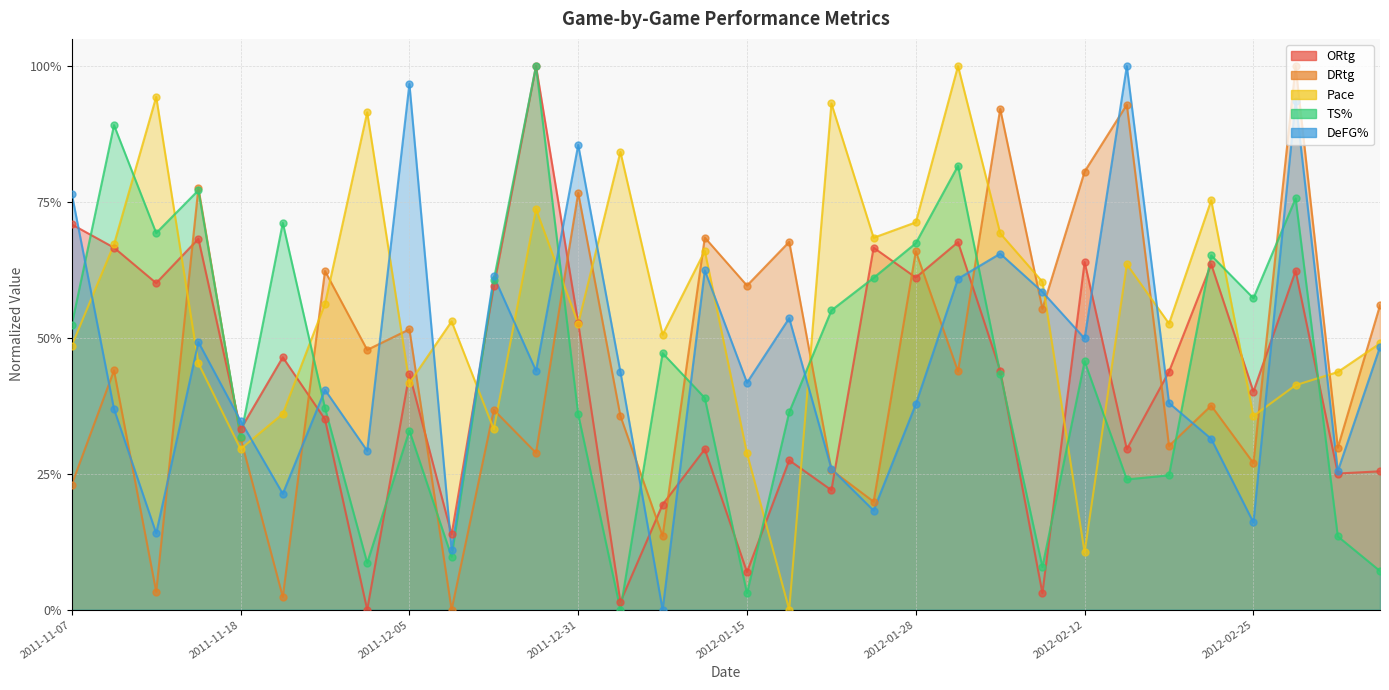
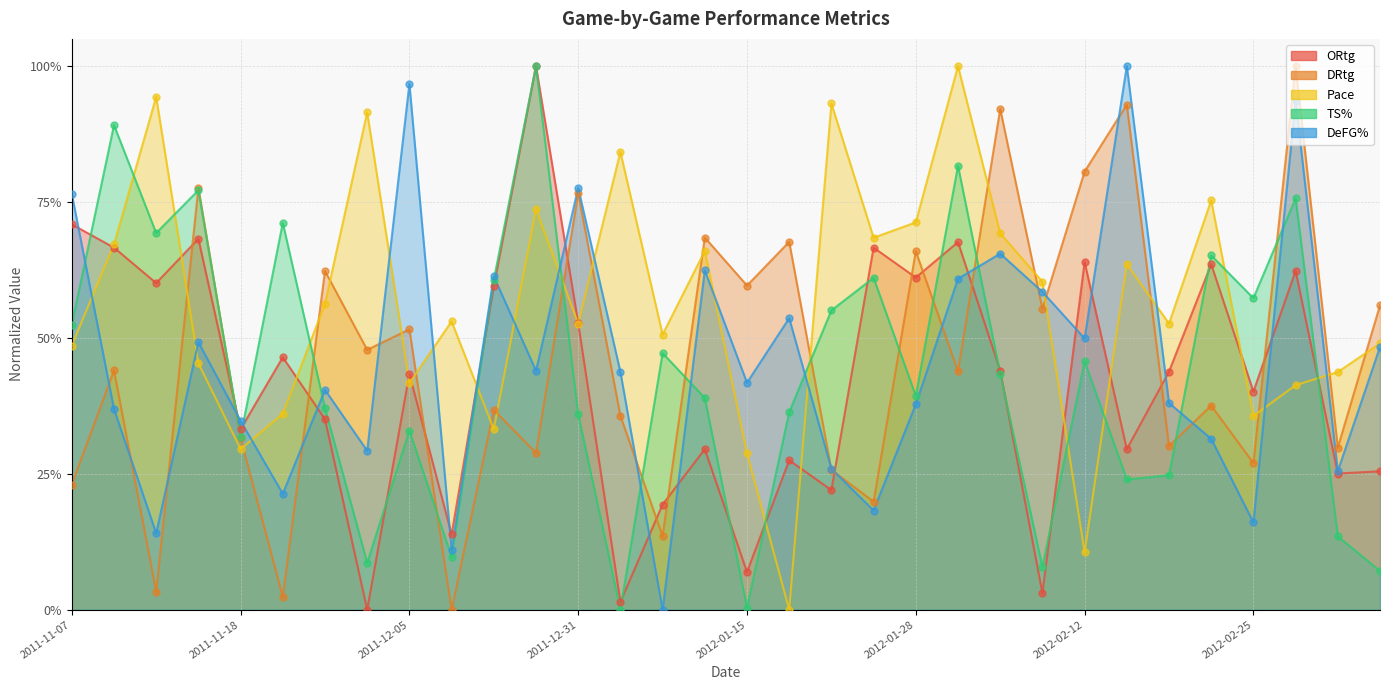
DeFG%, 2011-12-31: 85% -> 78%
TS%, 2012-01-15: 3% -> 0%
TS%, 2012-01-28: 67% -> 39%
